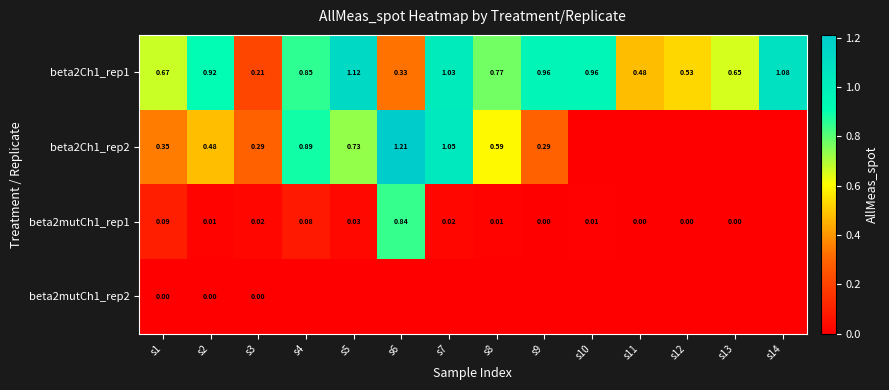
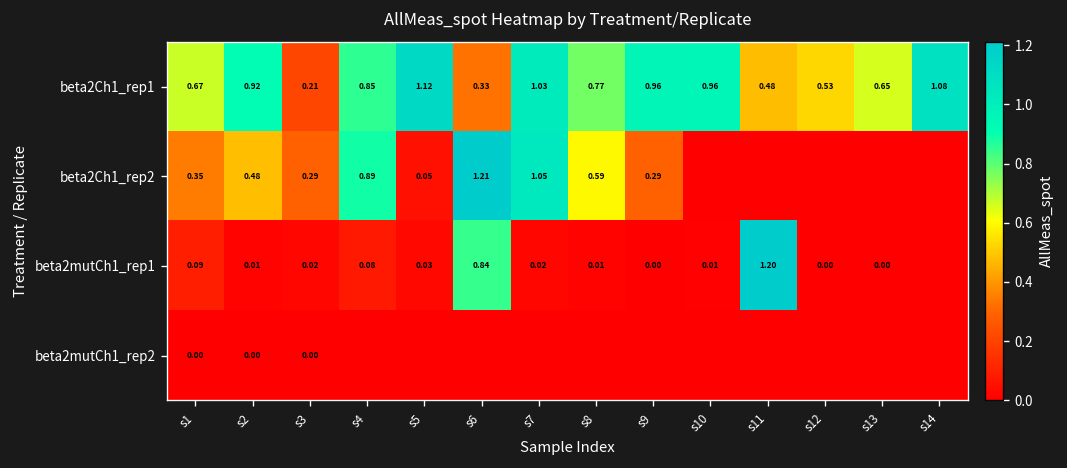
beta2Ch1_rep2, s5: 0.73 -> 0.05
beta2mutCh1_rep1, s11: 0.00 -> 1.20
